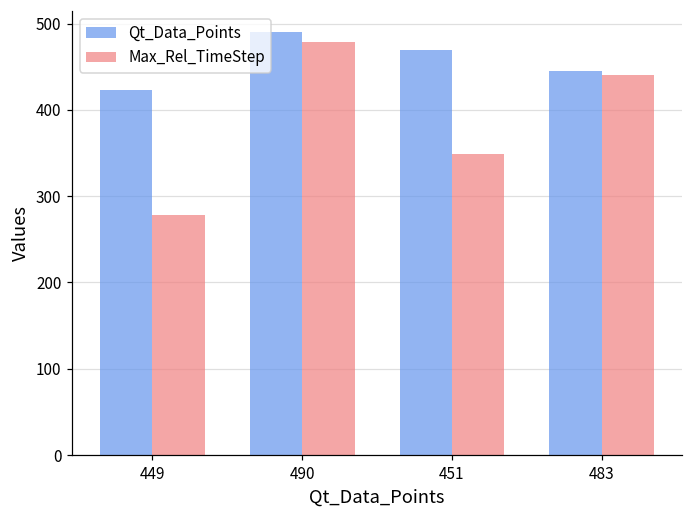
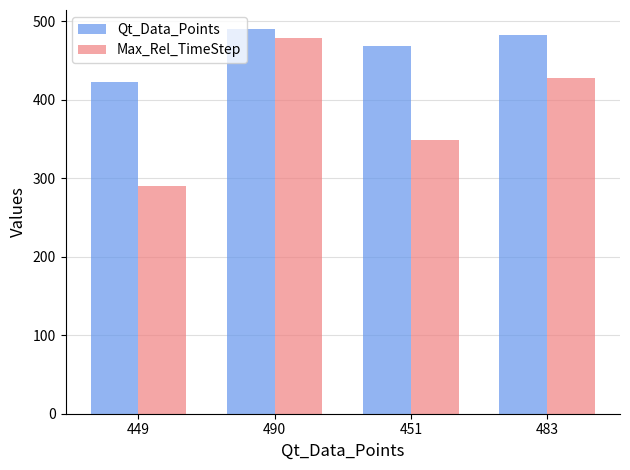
Max_Rel_TimeStep, 449: 280 -> 290
Qt_Data_Points, 483: 450 -> 480
Max_Rel_TimeStep, 483: 440 -> 430
